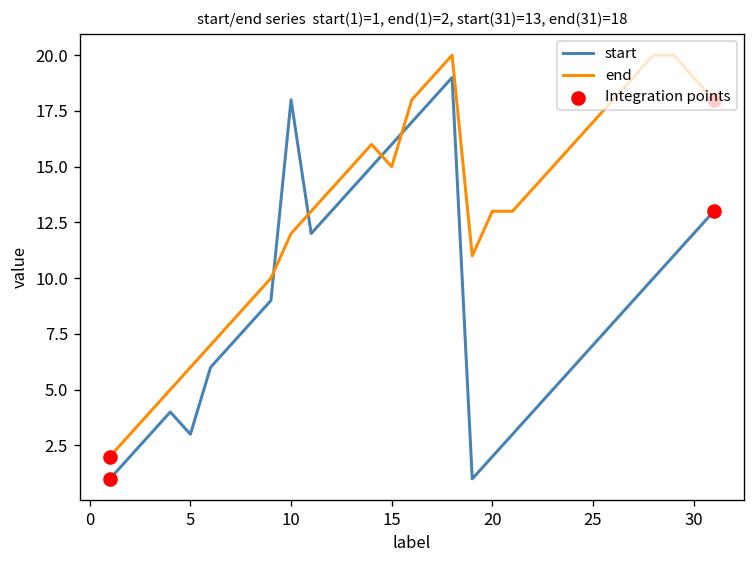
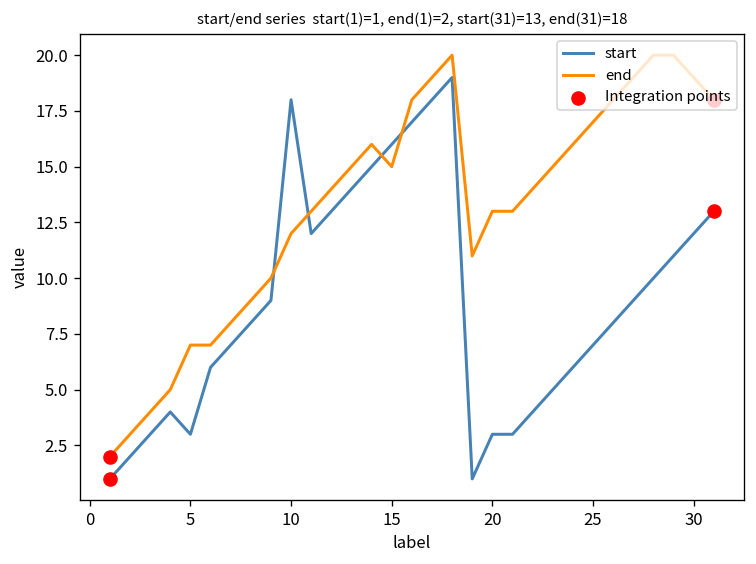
end, 5: 6 -> 7
start, 20: 2 -> 3
